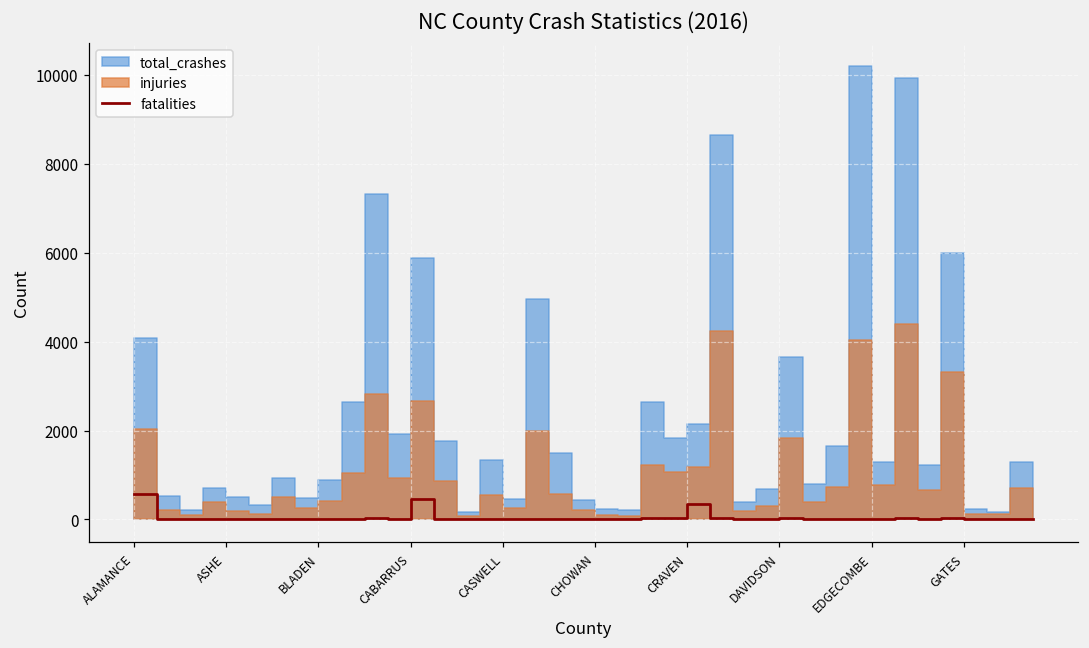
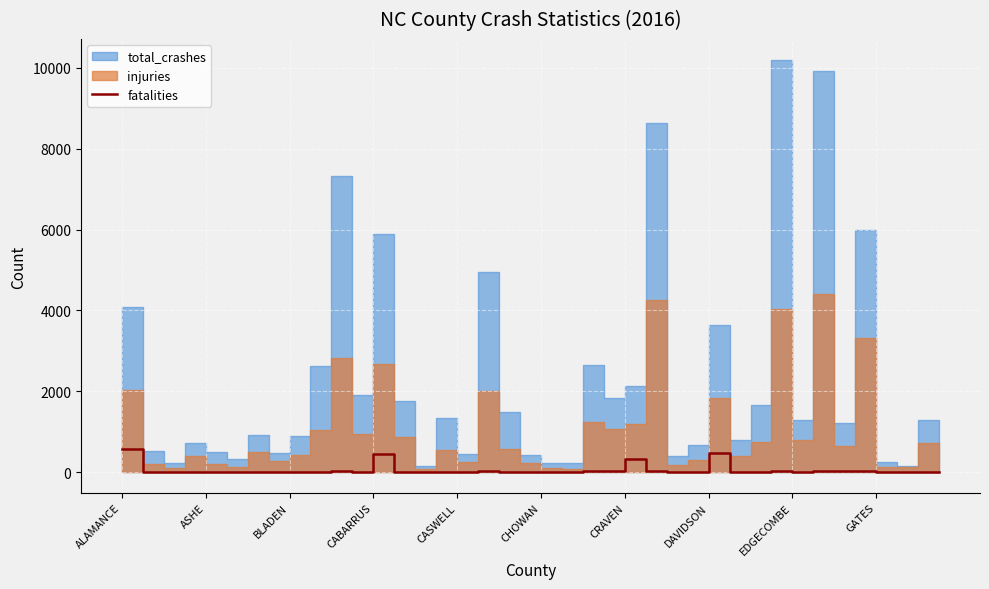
fatalities, DAVIDSON: 0 -> 500
